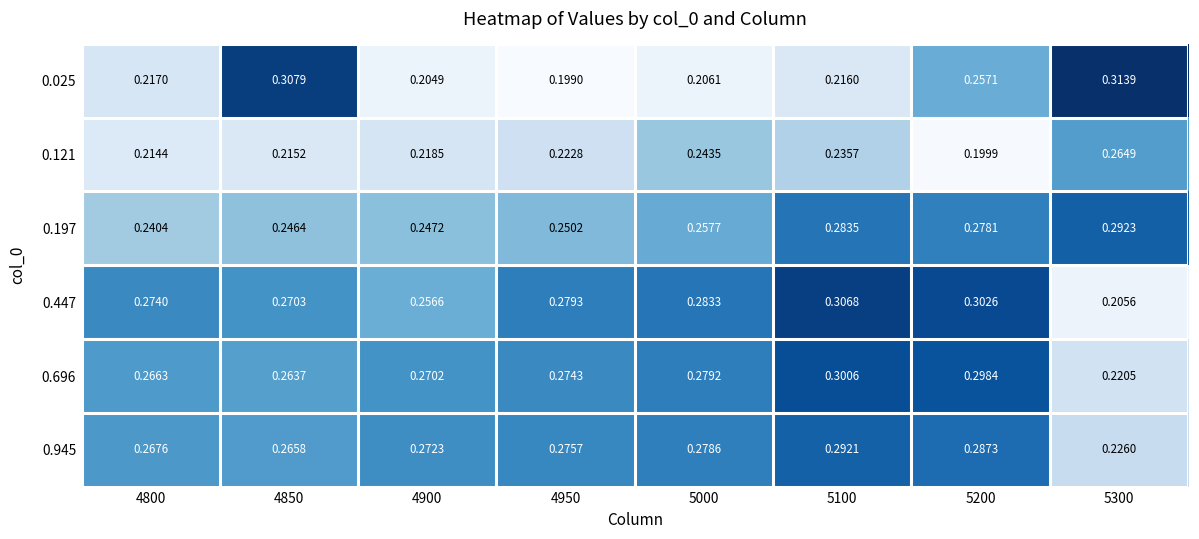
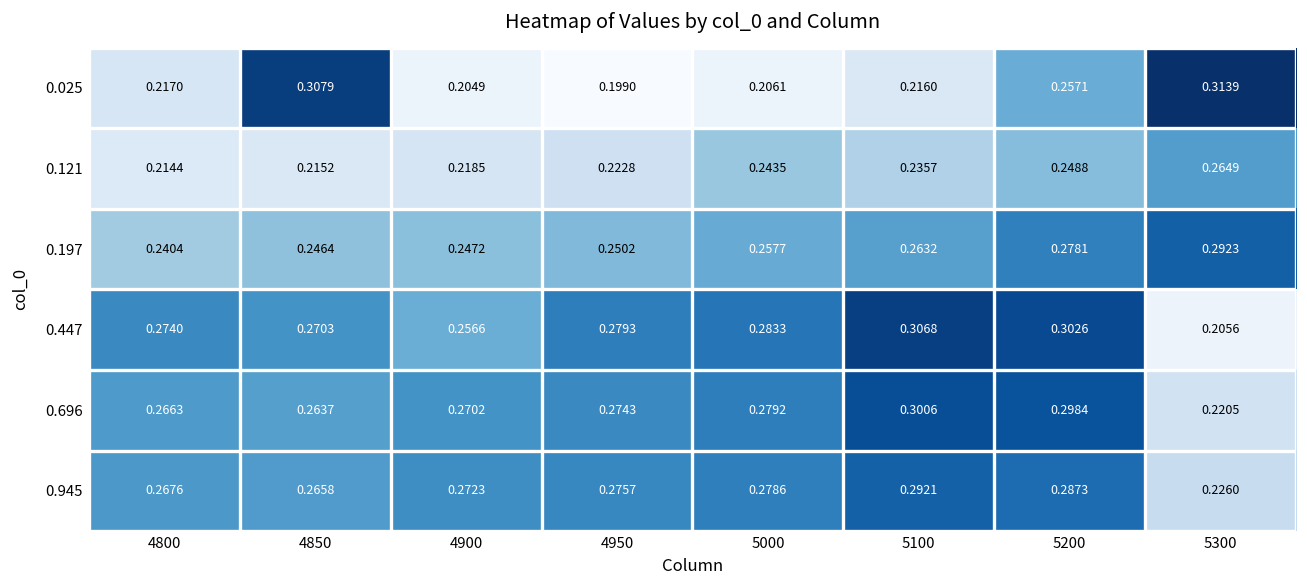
0.121, 5200: 0.1999 -> 0.2488
0.197, 5100: 0.2835 -> 0.2632
